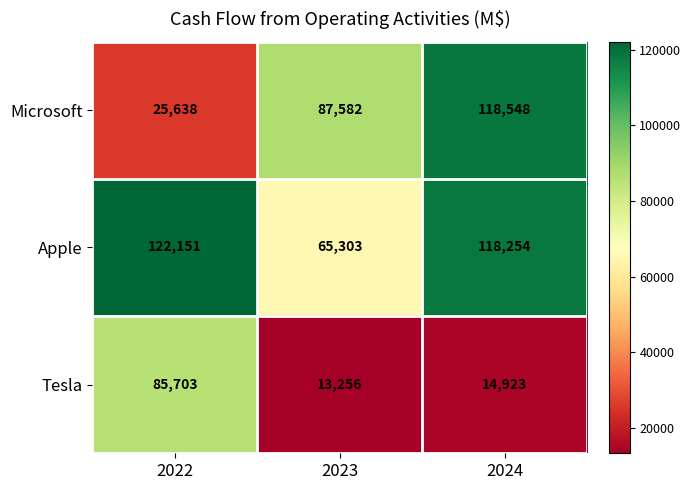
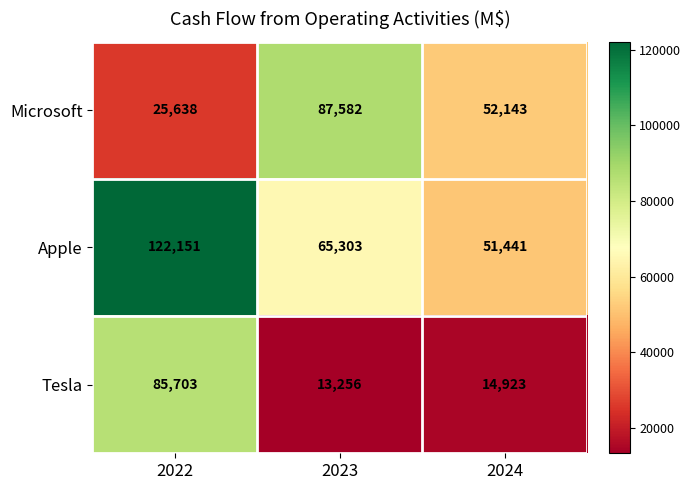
Microsoft, 2024: 118,548 -> 52,143
Apple, 2024: 118,254 -> 51,441
